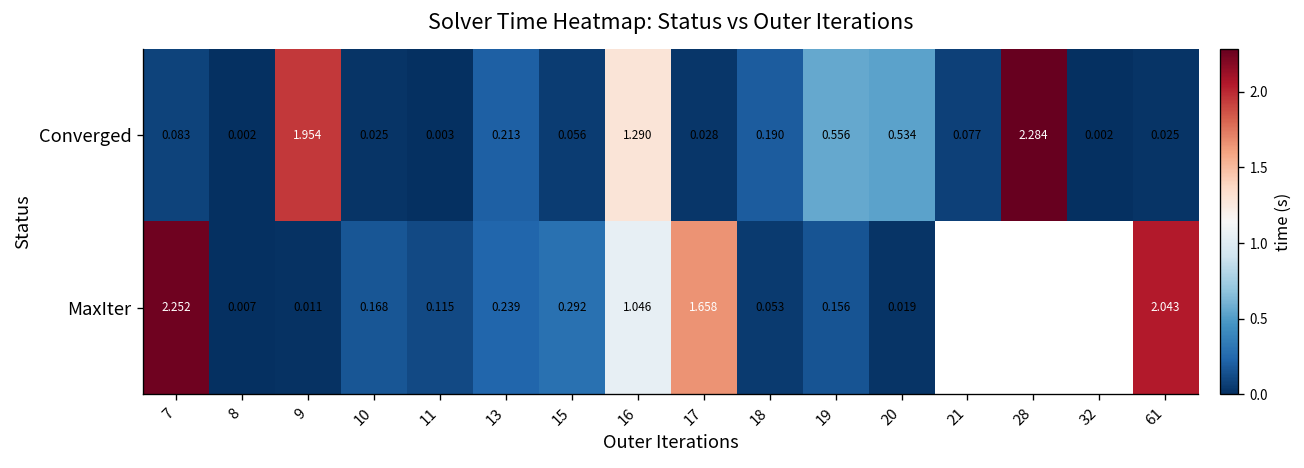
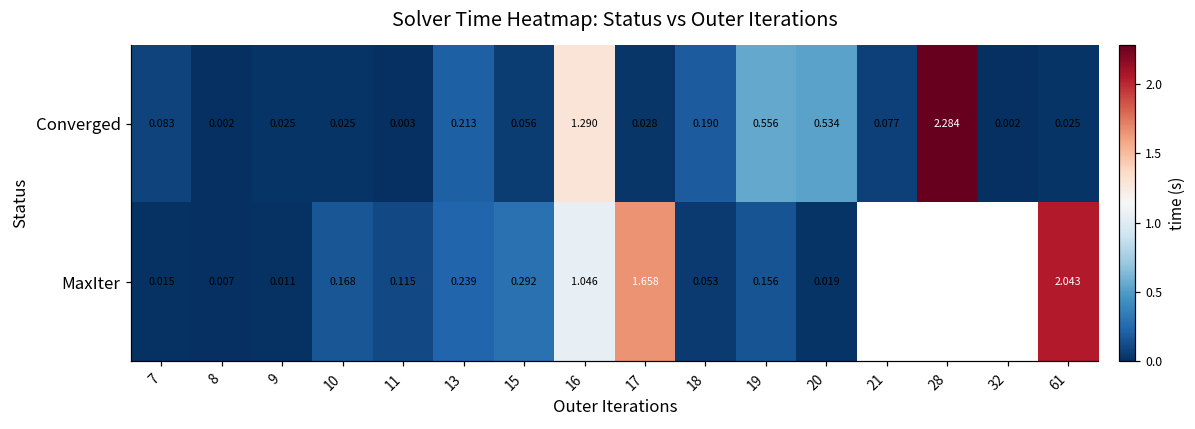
Converged, 9: 1.954 -> 0.025
MaxIter, 7: 2.252 -> 0.015
